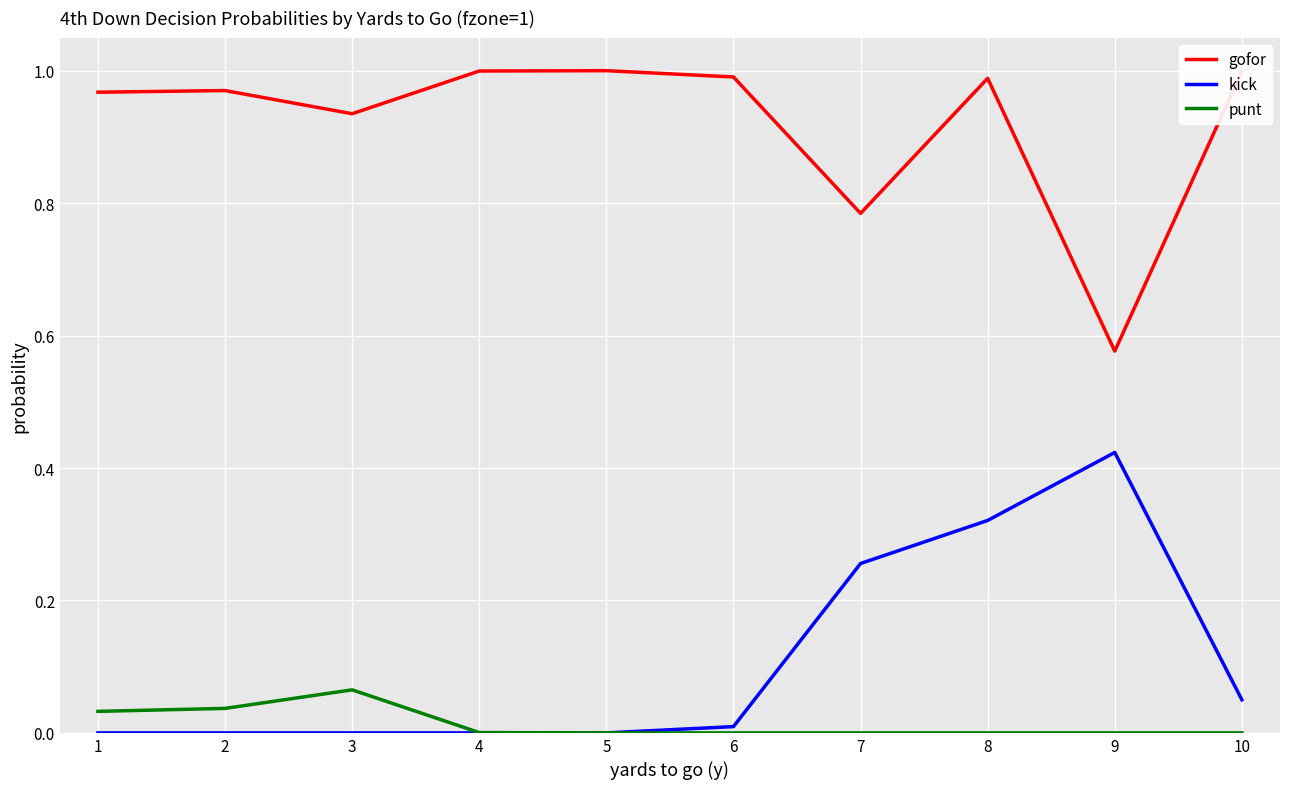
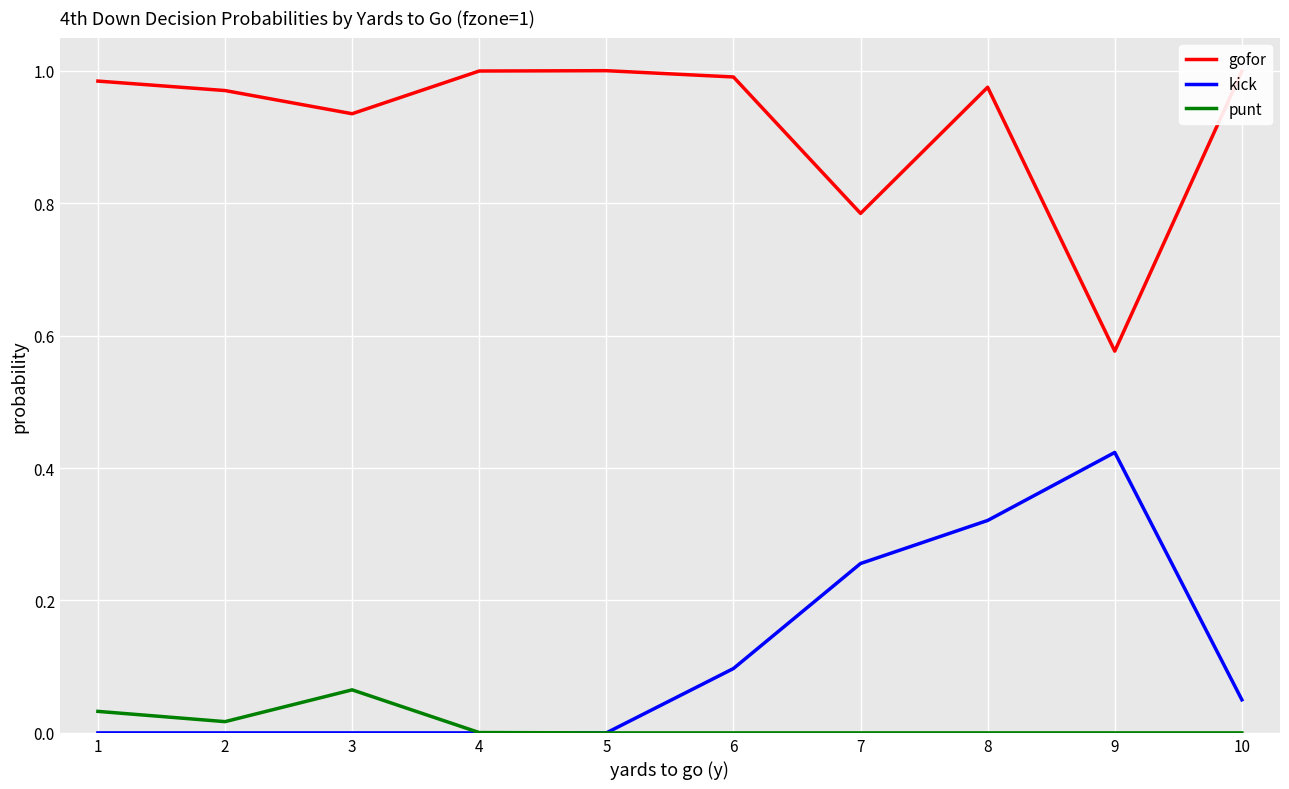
gofor, 1: 0.97 -> 0.98
punt, 2: 0.04 -> 0.02
kick, 6: 0.01 -> 0.10
gofor, 8: 0.99 -> 0.98
